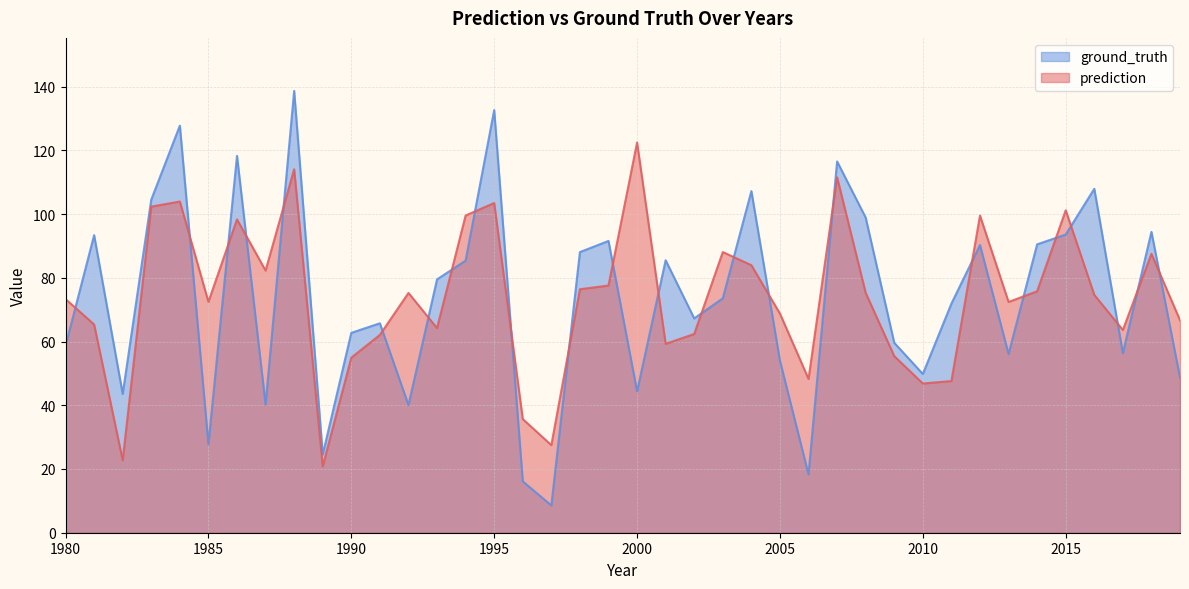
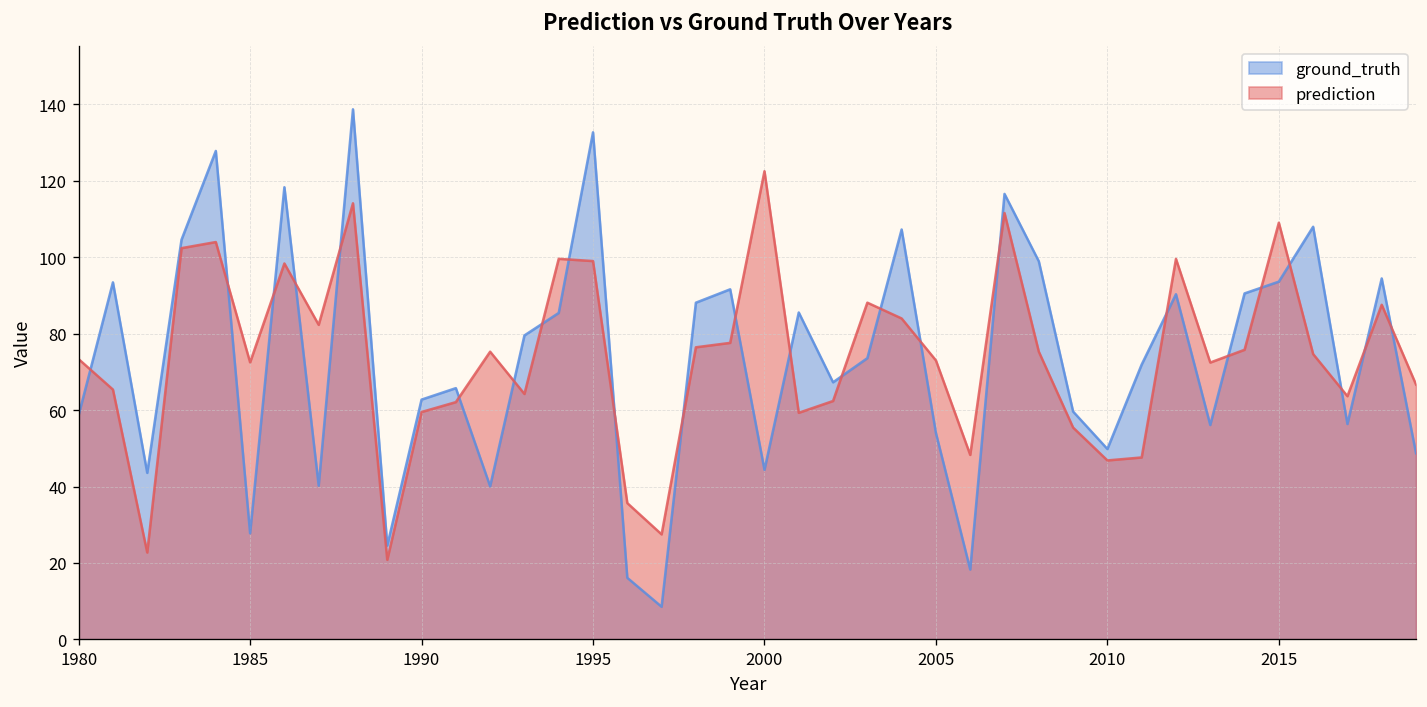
prediction, 1990: 55 -> 59
prediction, 1995: 103 -> 99
prediction, 2005: 69 -> 73
prediction, 2015: 101 -> 109
